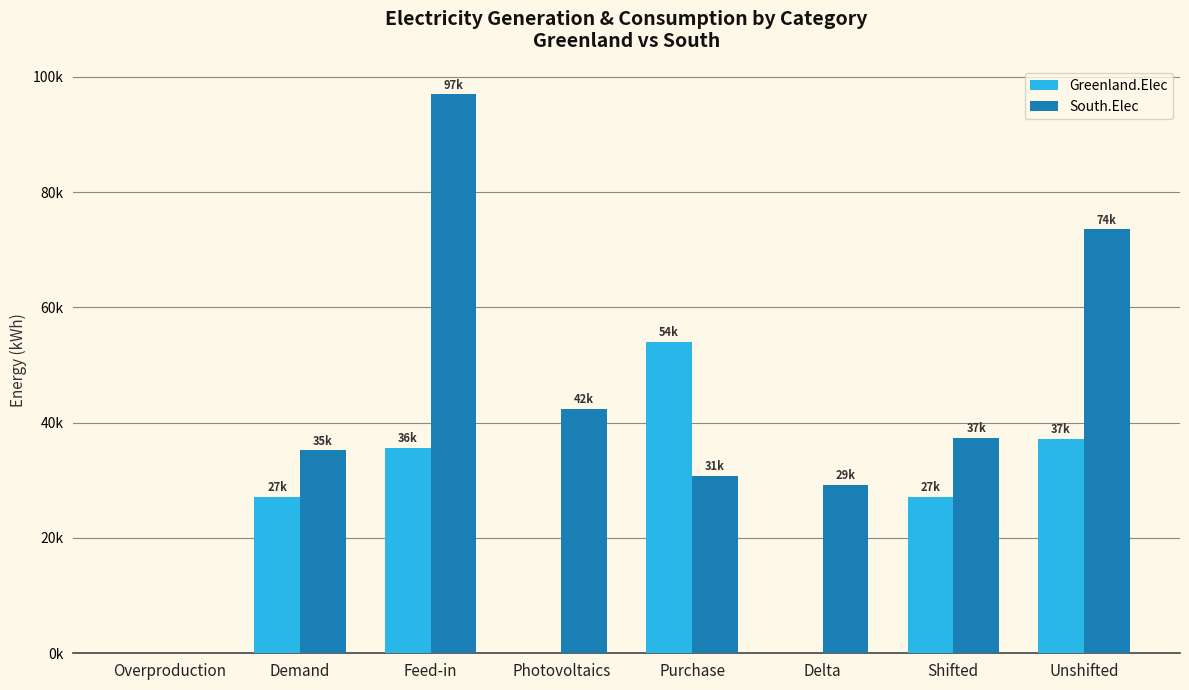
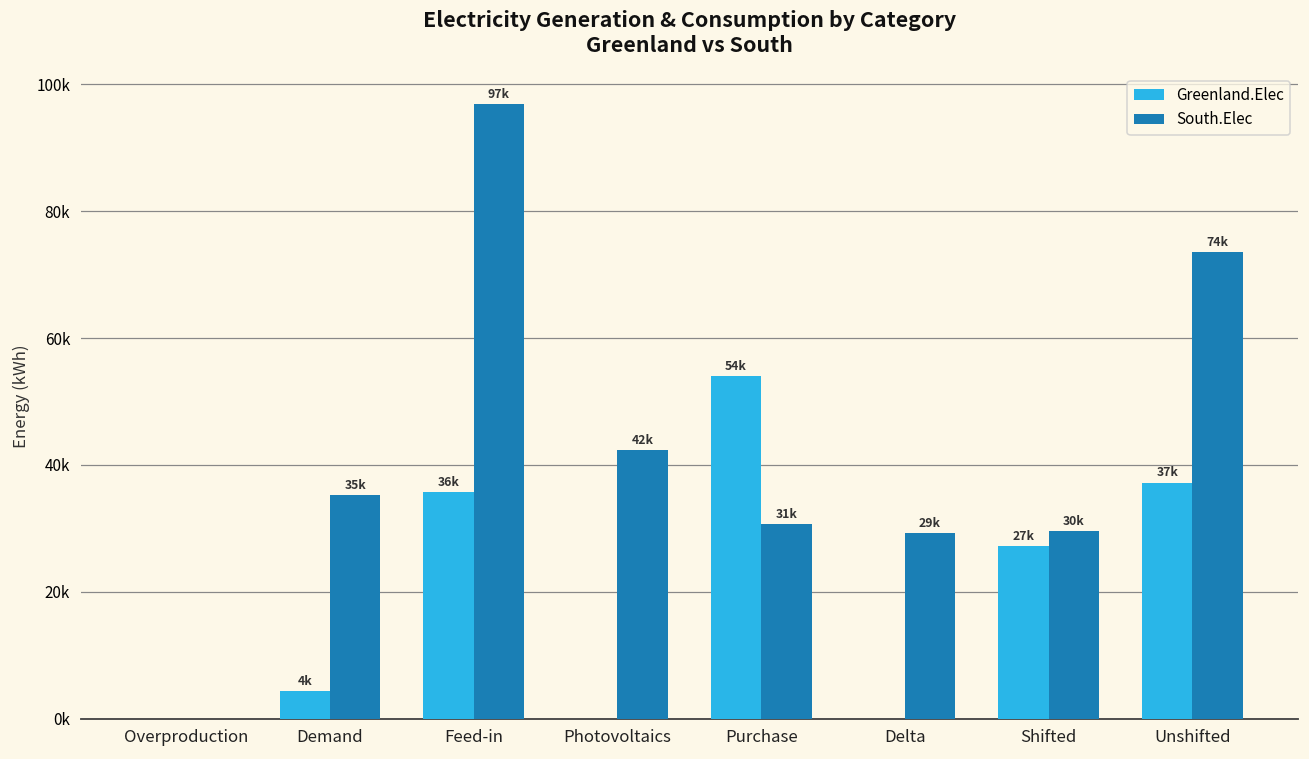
Greenland.Elec, Demand: 27k -> 4k
South.Elec, Shifted: 37k -> 30k
